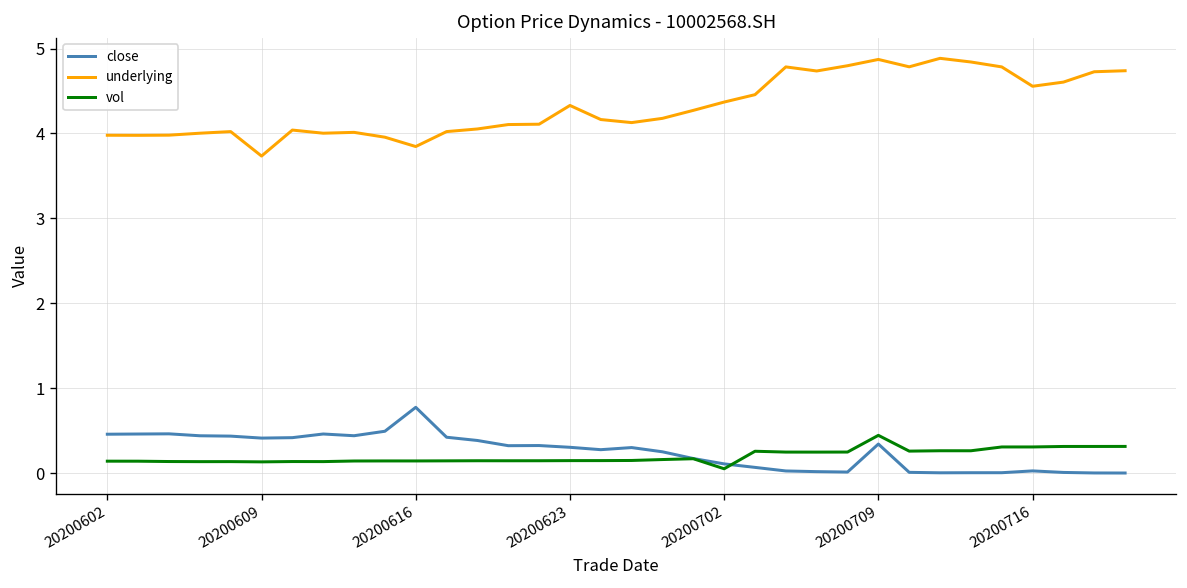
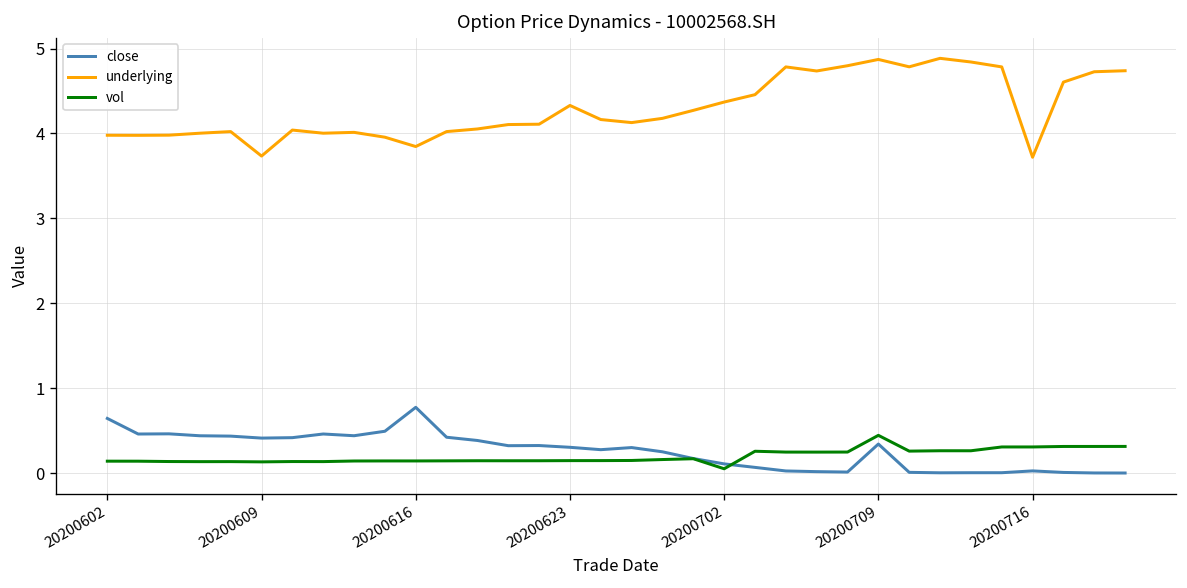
close, 20200602: 0.5 -> 0.6
underlying, 20200716: 4.6 -> 3.7
